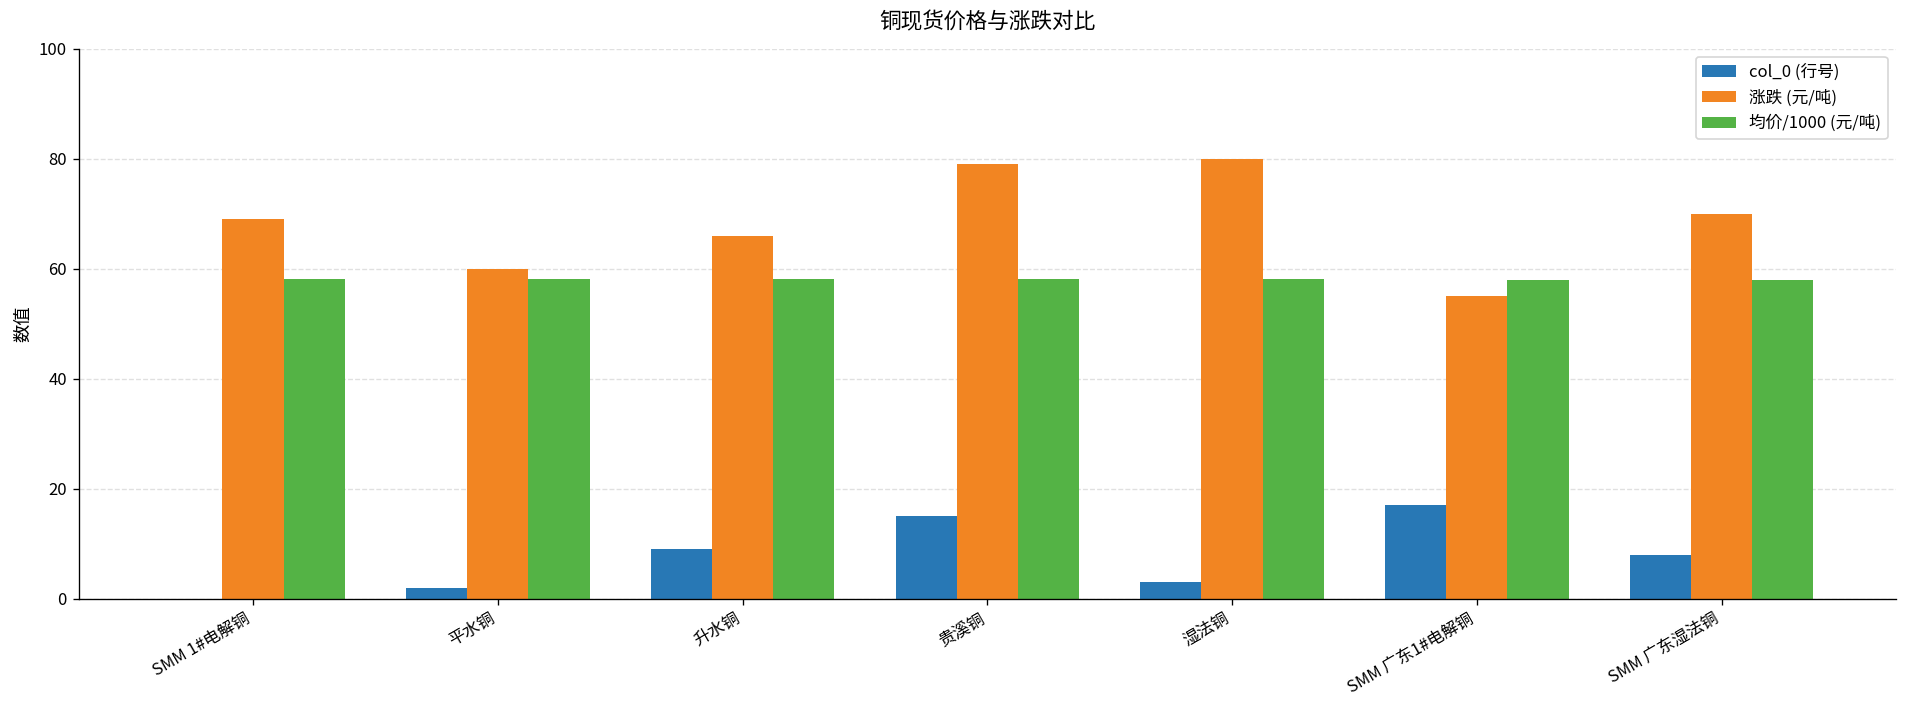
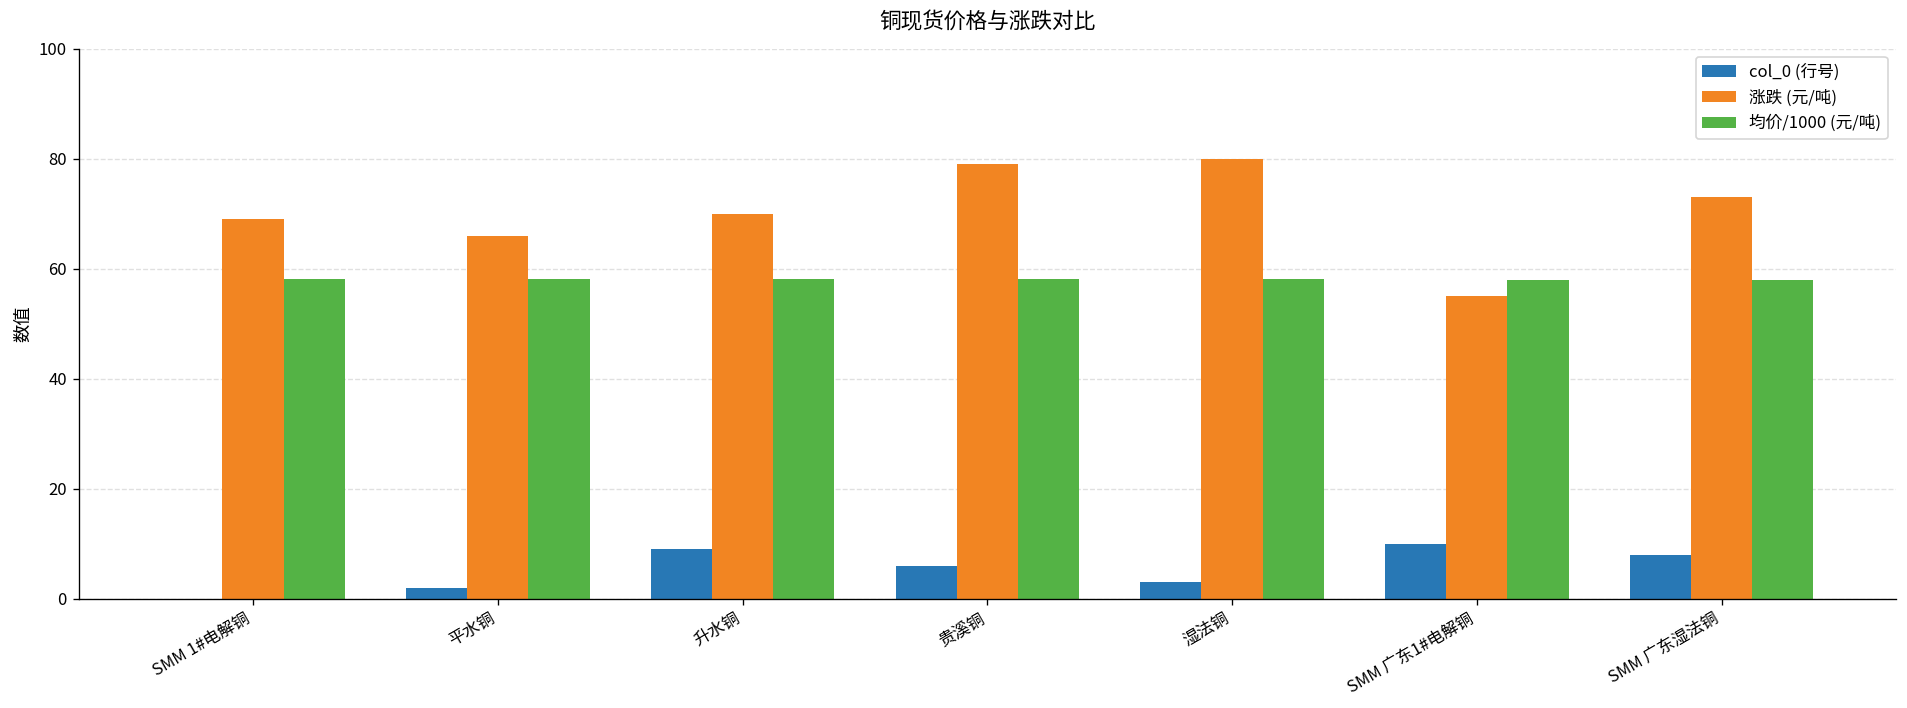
涨跌 (元/吨), 平水铜: 60 -> 66
涨跌 (元/吨), 升水铜: 66 -> 70
col_0 (行号), 贵溪铜: 15 -> 6
col_0 (行号), SMM 广东1#电解铜: 17 -> 10
涨跌 (元/吨), SMM 广东湿法铜: 70 -> 73
